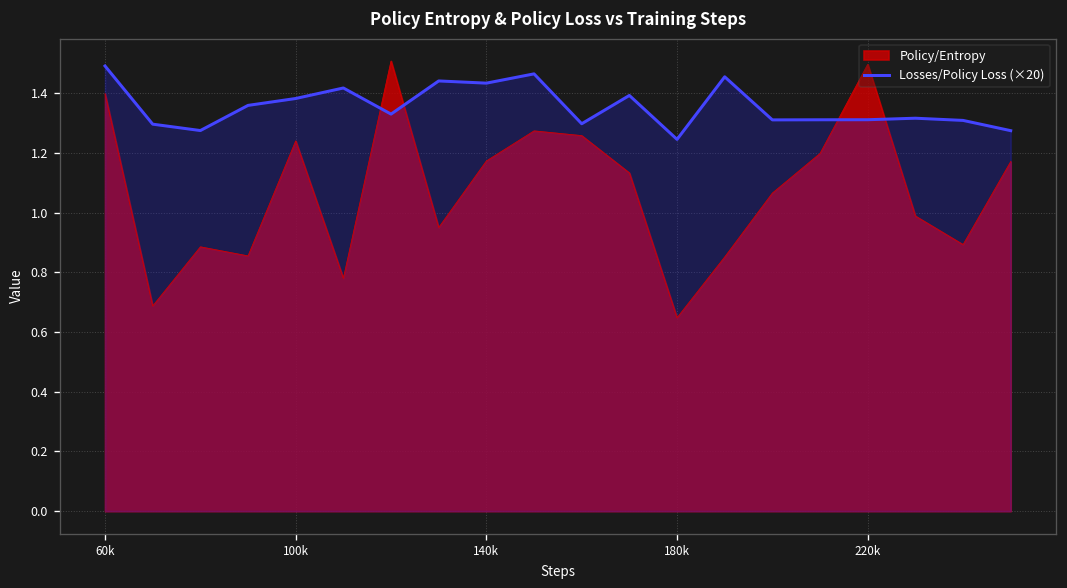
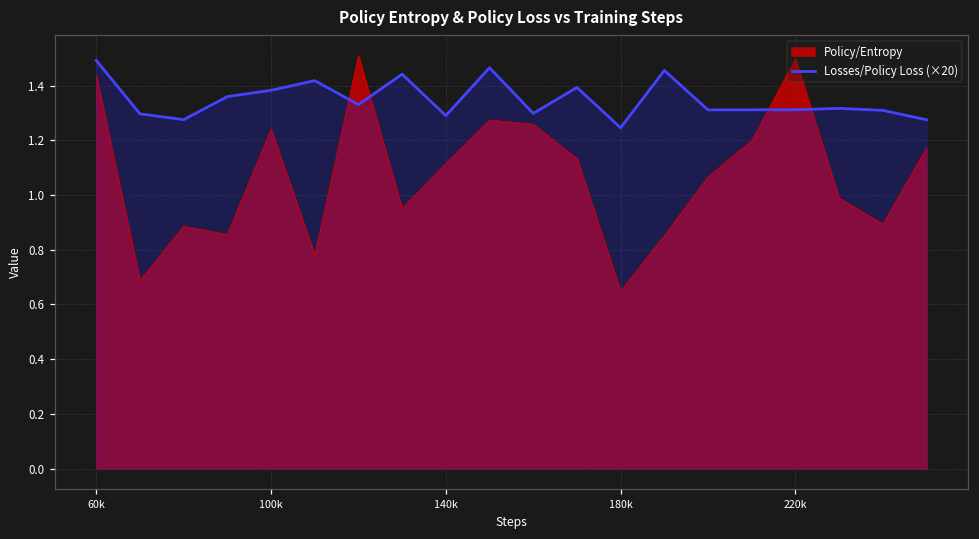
Policy/Entropy, 60k: 1.40 -> 1.44
Policy/Entropy, 140k: 1.17 -> 1.12
Losses/Policy Loss (×20), 140k: 1.43 -> 1.29
